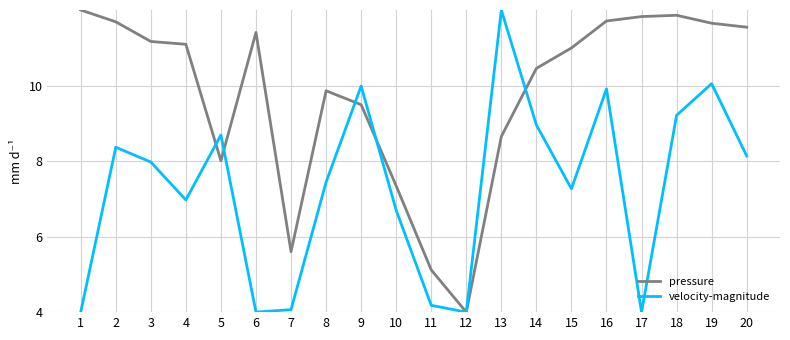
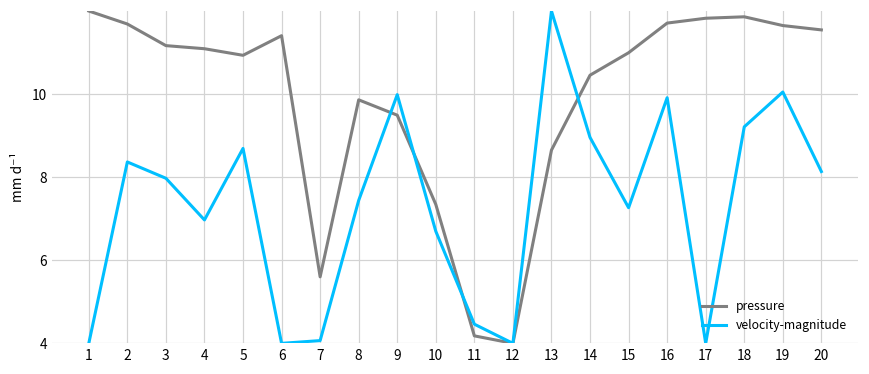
pressure, 5: 8.0 -> 10.9
pressure, 11: 5.1 -> 4.2
velocity-magnitude, 11: 4.2 -> 4.5
